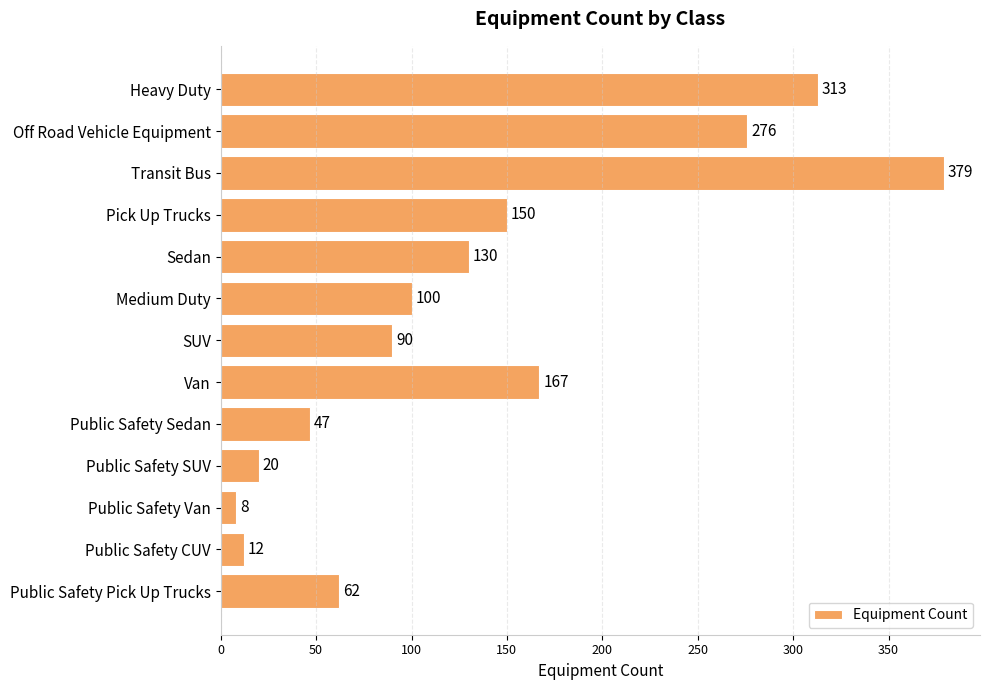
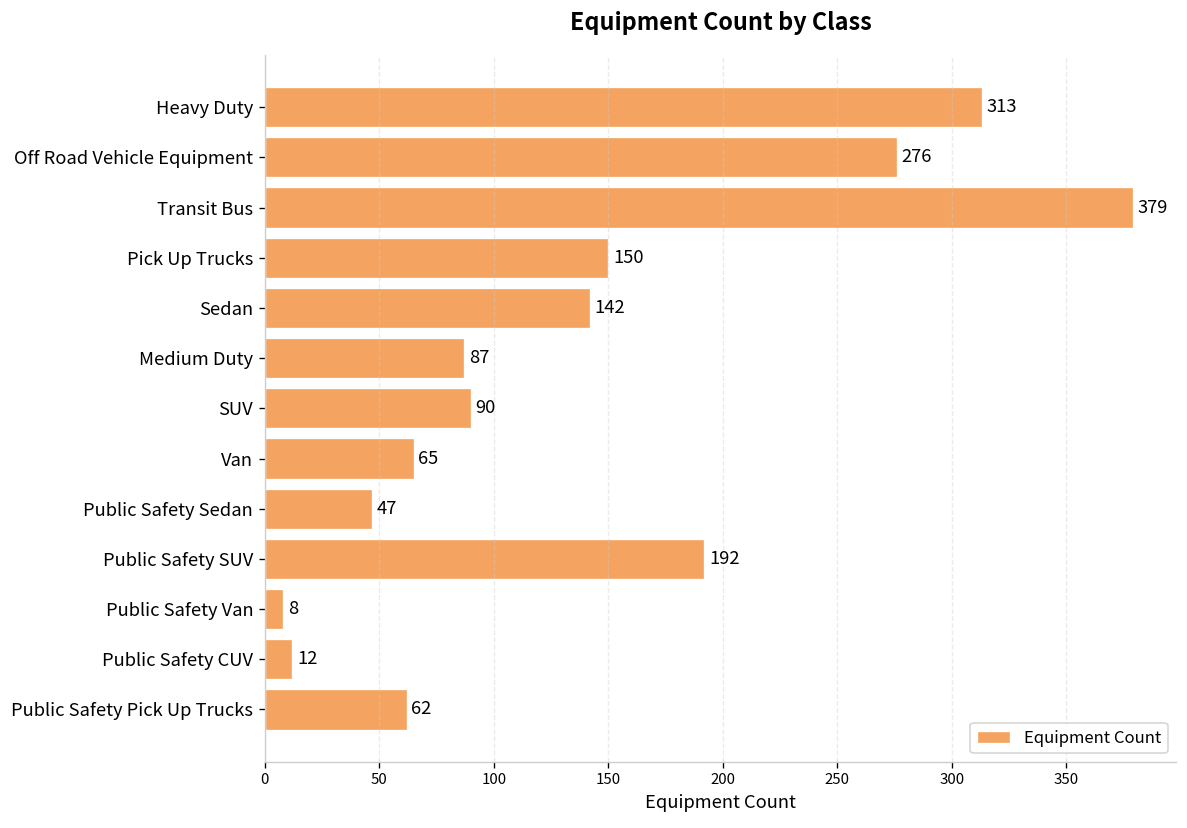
Sedan: 130 -> 142
Medium Duty: 100 -> 87
Van: 167 -> 65
Public Safety SUV: 20 -> 192
